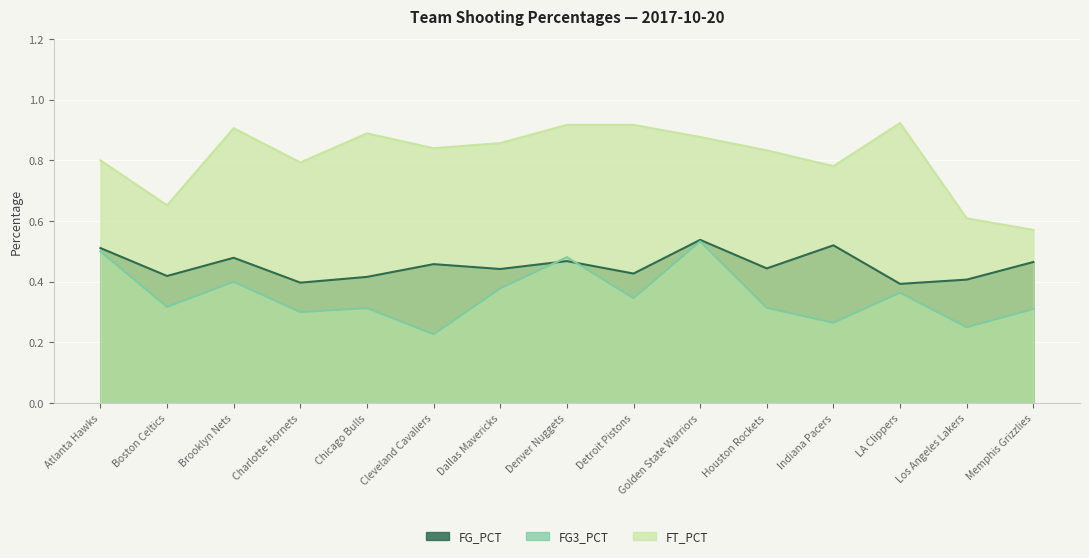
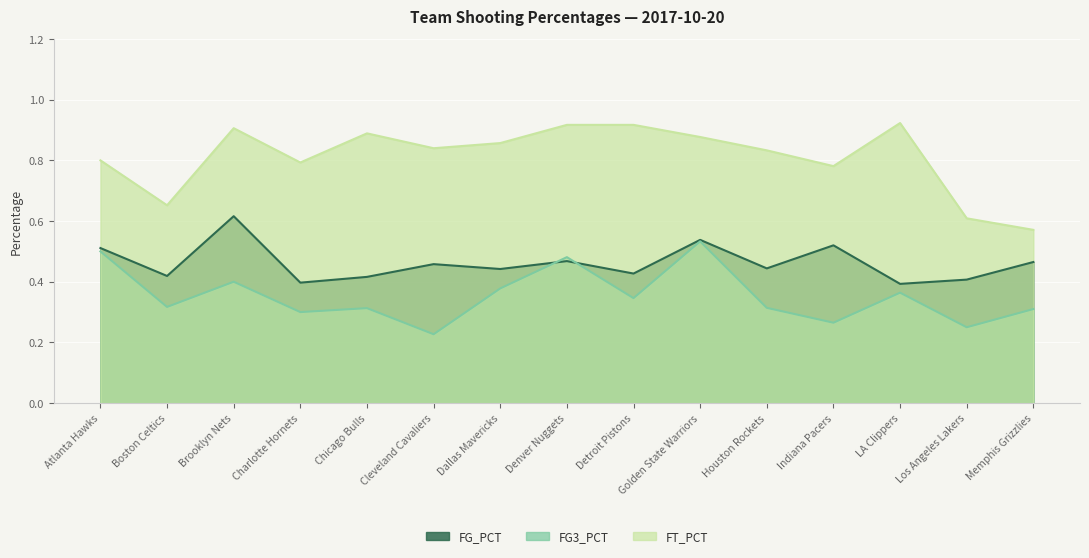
FG_PCT, Brooklyn Nets: 0.48 -> 0.62
